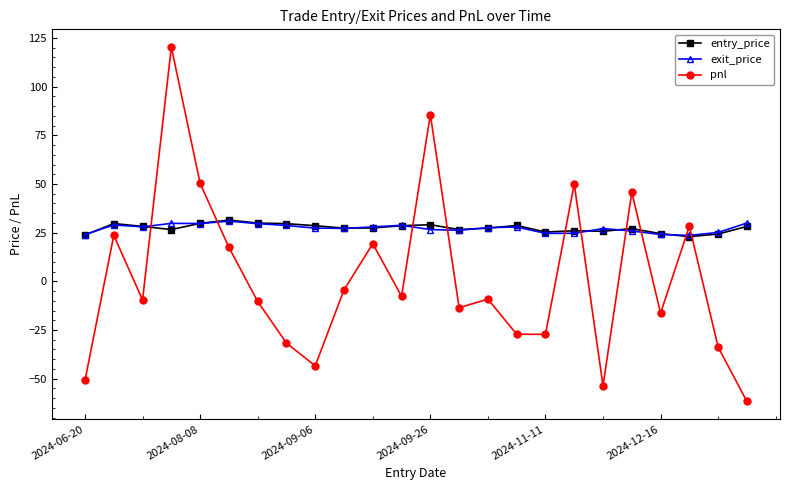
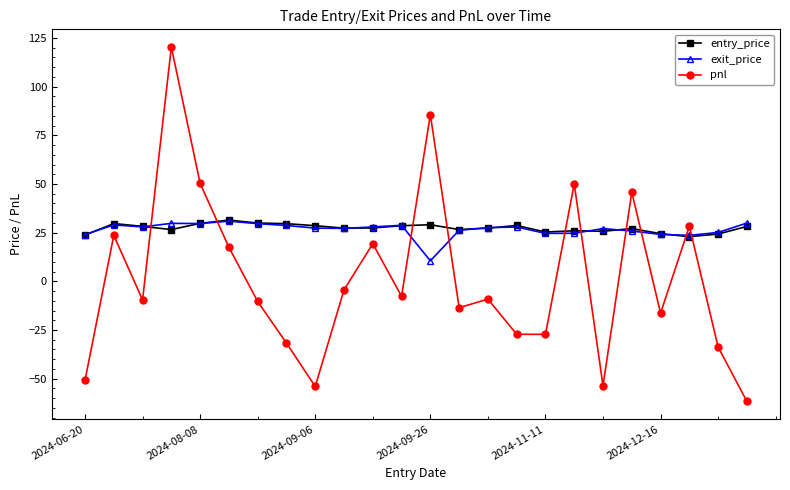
pnl, 2024-09-06: -43 -> -54
exit_price, 2024-09-26: 27 -> 11
